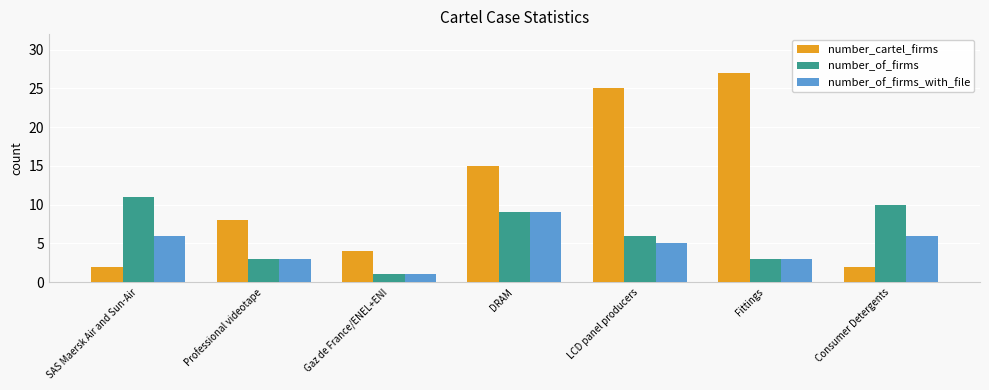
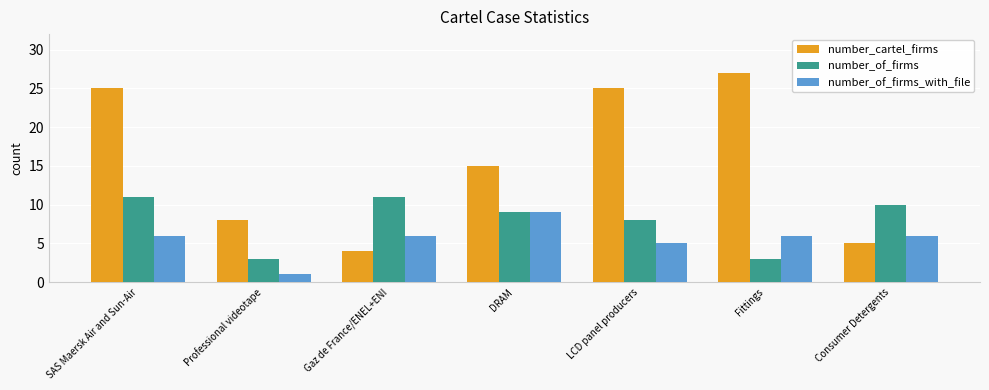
number_cartel_firms, SAS Maersk Air and Sun-Air: 2 -> 25
number_of_firms_with_file, Professional videotape: 3 -> 1
number_of_firms, Gaz de France/ENEL+ENI: 1 -> 11
number_of_firms_with_file, Gaz de France/ENEL+ENI: 1 -> 6
number_of_firms, LCD panel producers: 6 -> 8
number_of_firms_with_file, Fittings: 3 -> 6
number_cartel_firms, Consumer Detergents: 2 -> 5
